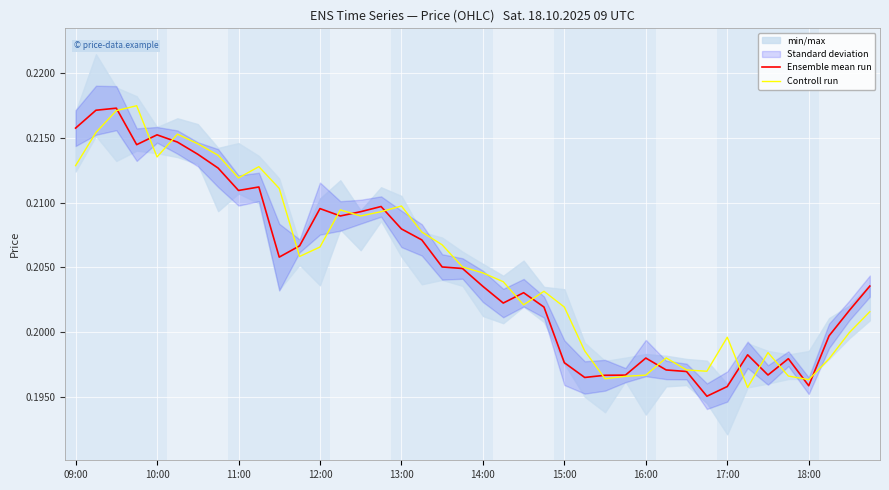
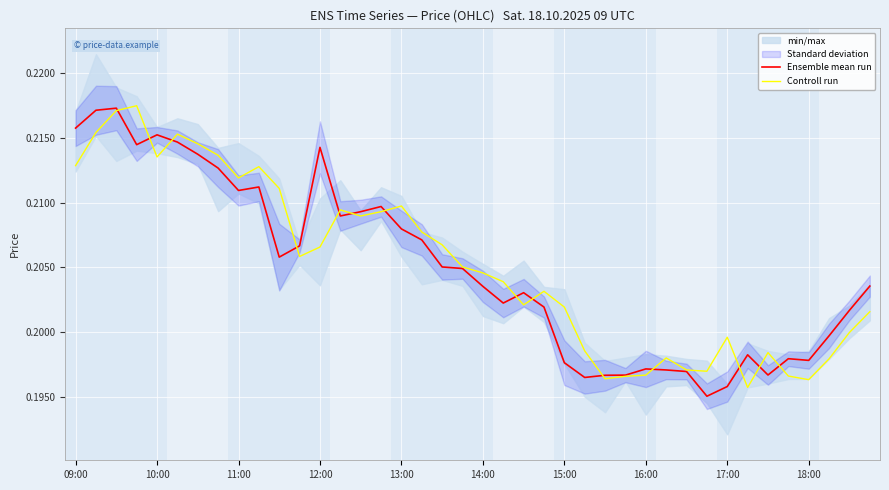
Ensemble mean run, 12:00: 0.2095 -> 0.2143
Ensemble mean run, 16:00: 0.1980 -> 0.1972
Ensemble mean run, 18:00: 0.1959 -> 0.1978
